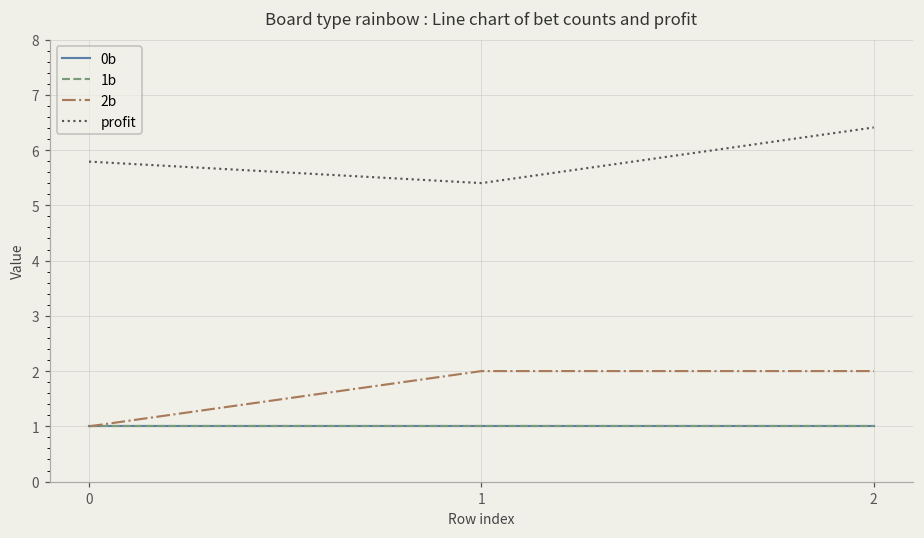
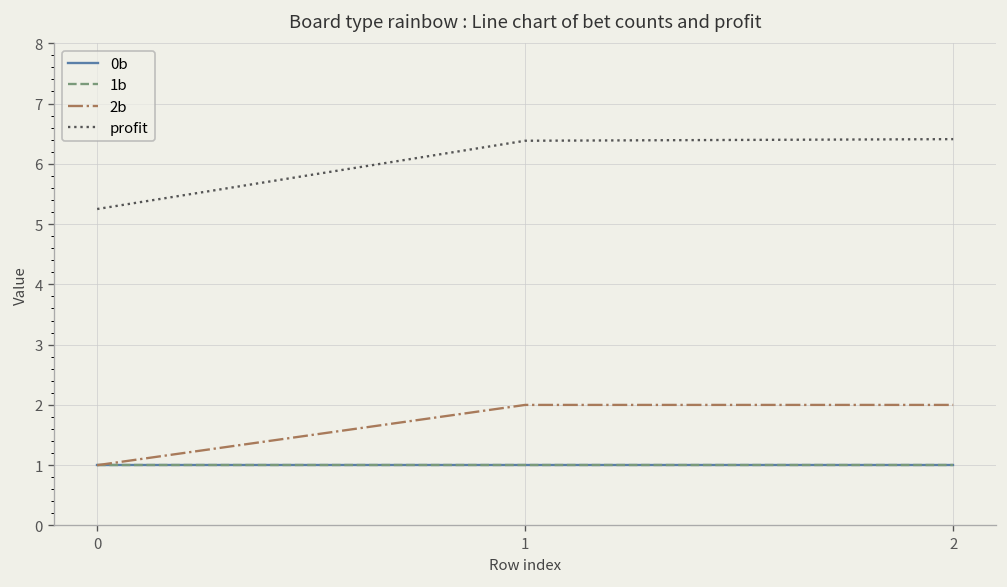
profit, 0: 5.8 -> 5.3
profit, 1: 5.4 -> 6.4
